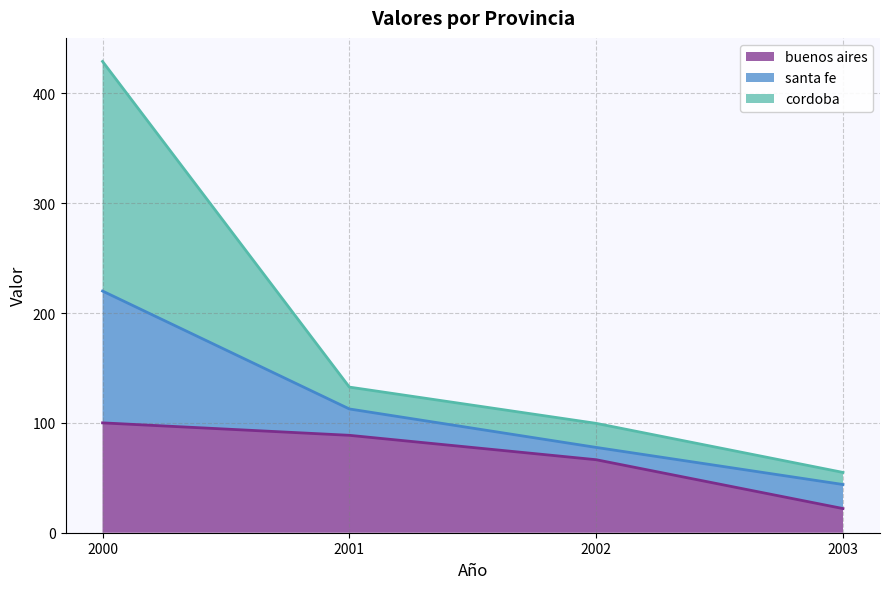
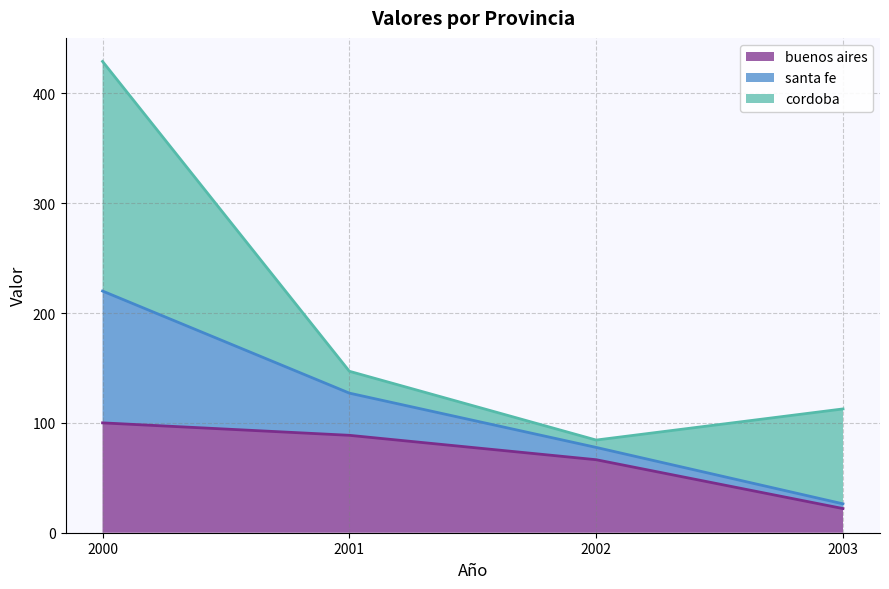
santa fe, 2001: 24 -> 38
cordoba, 2002: 22 -> 7
santa fe, 2003: 22 -> 4
cordoba, 2003: 11 -> 86
